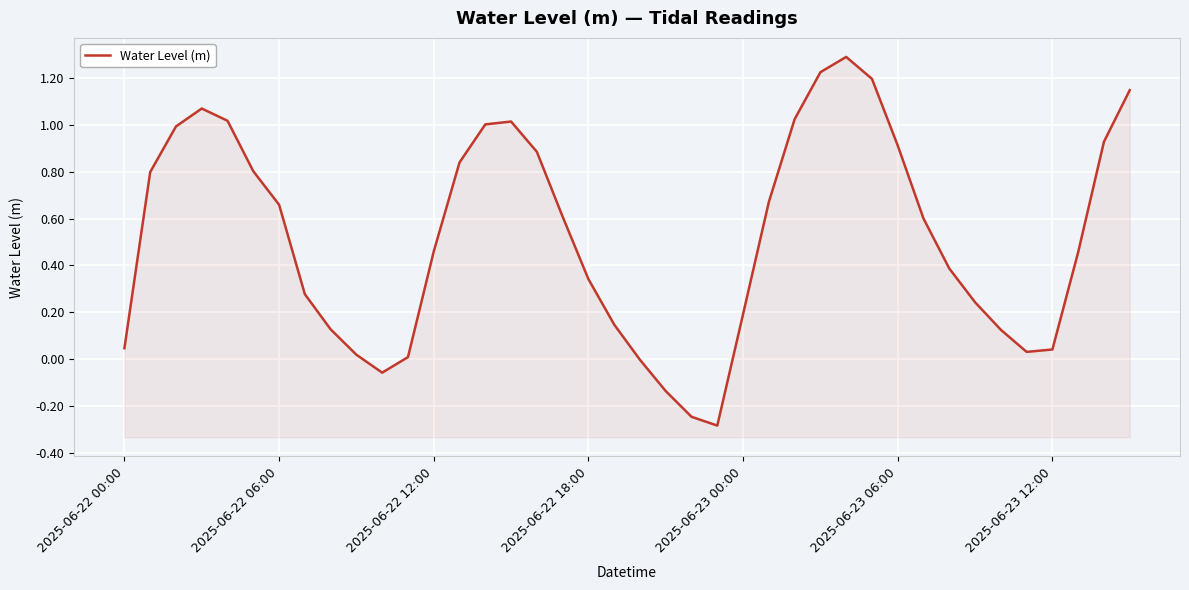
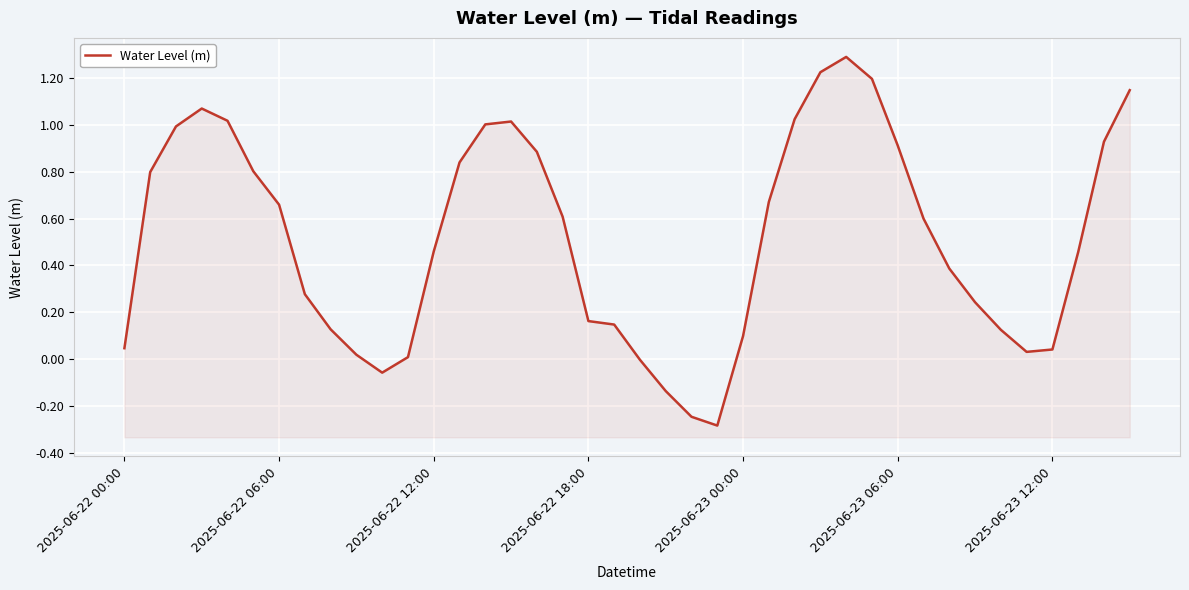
2025-06-22 18:00: 0.34 -> 0.16
2025-06-23 00:00: 0.19 -> 0.10
